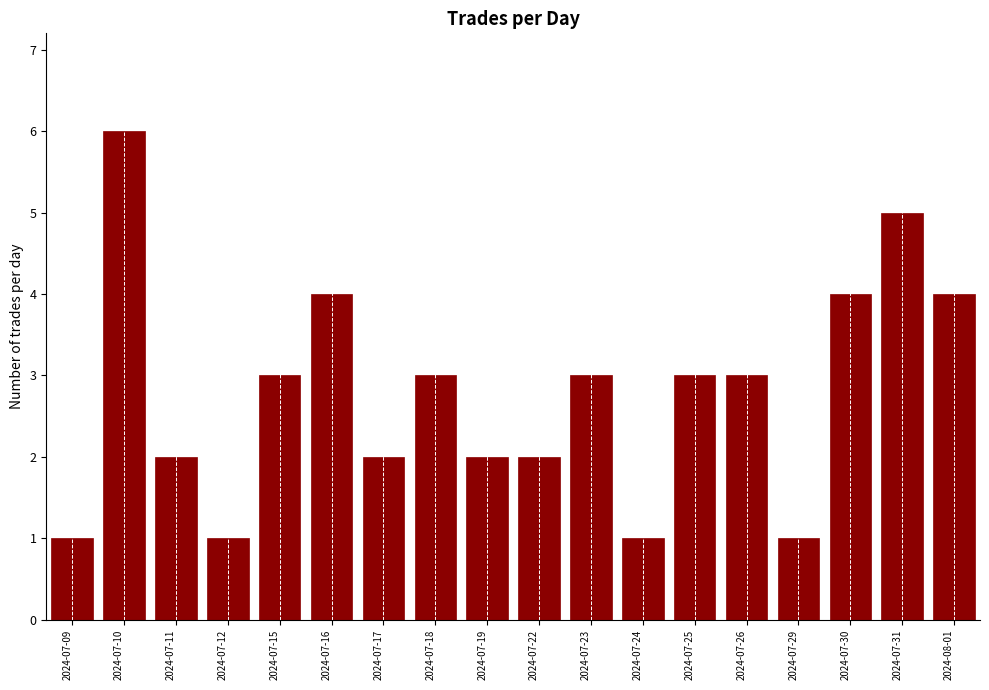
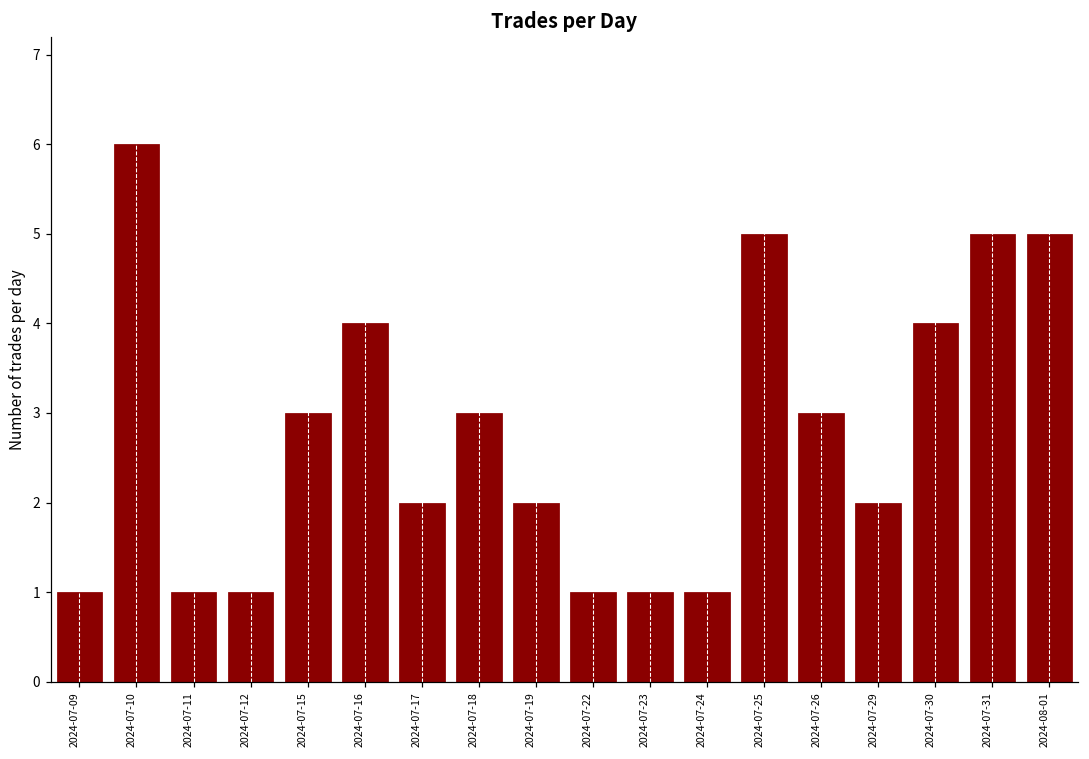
2024-07-11: 2 -> 1
2024-07-22: 2 -> 1
2024-07-23: 3 -> 1
2024-07-25: 3 -> 5
2024-07-29: 1 -> 2
2024-08-01: 4 -> 5
